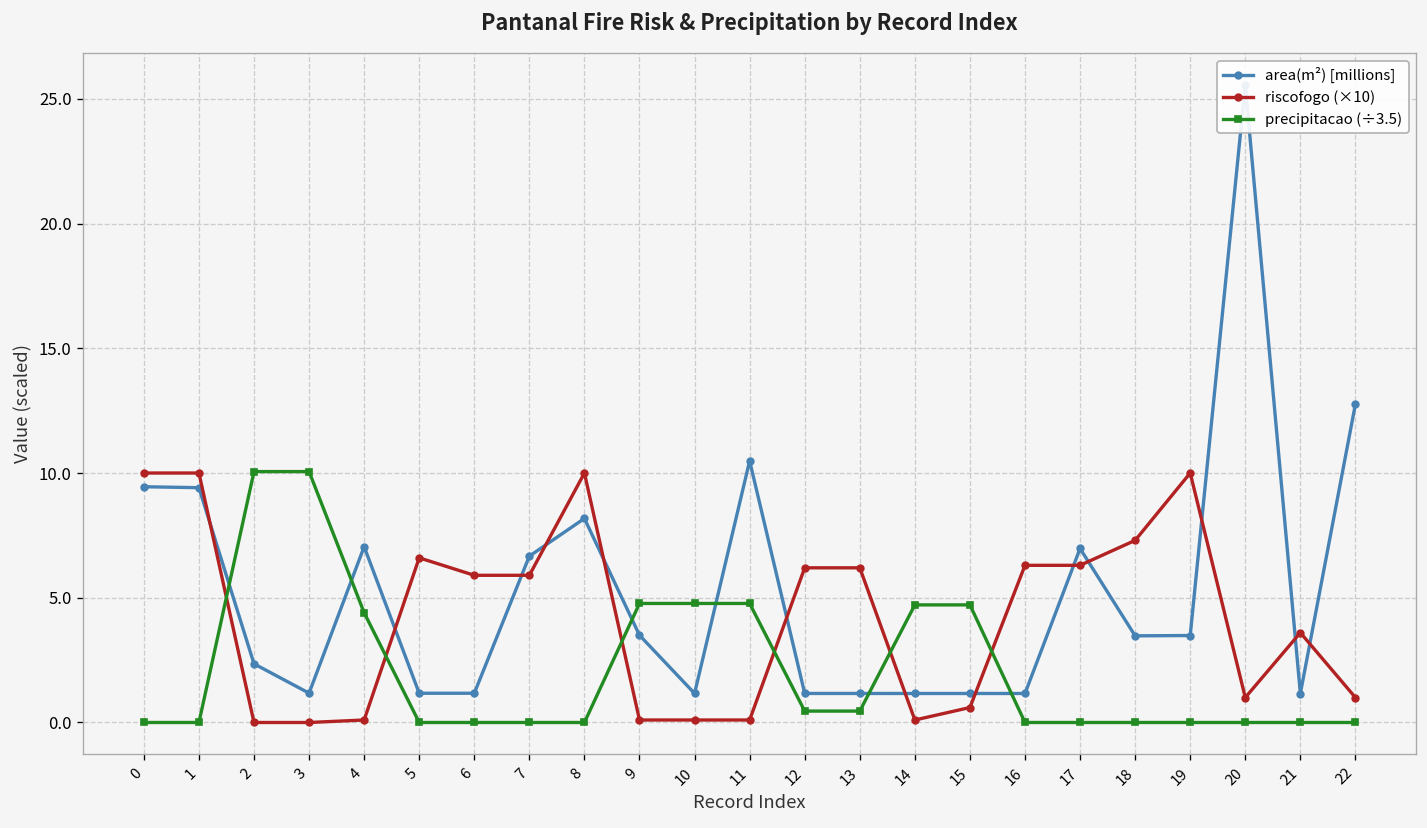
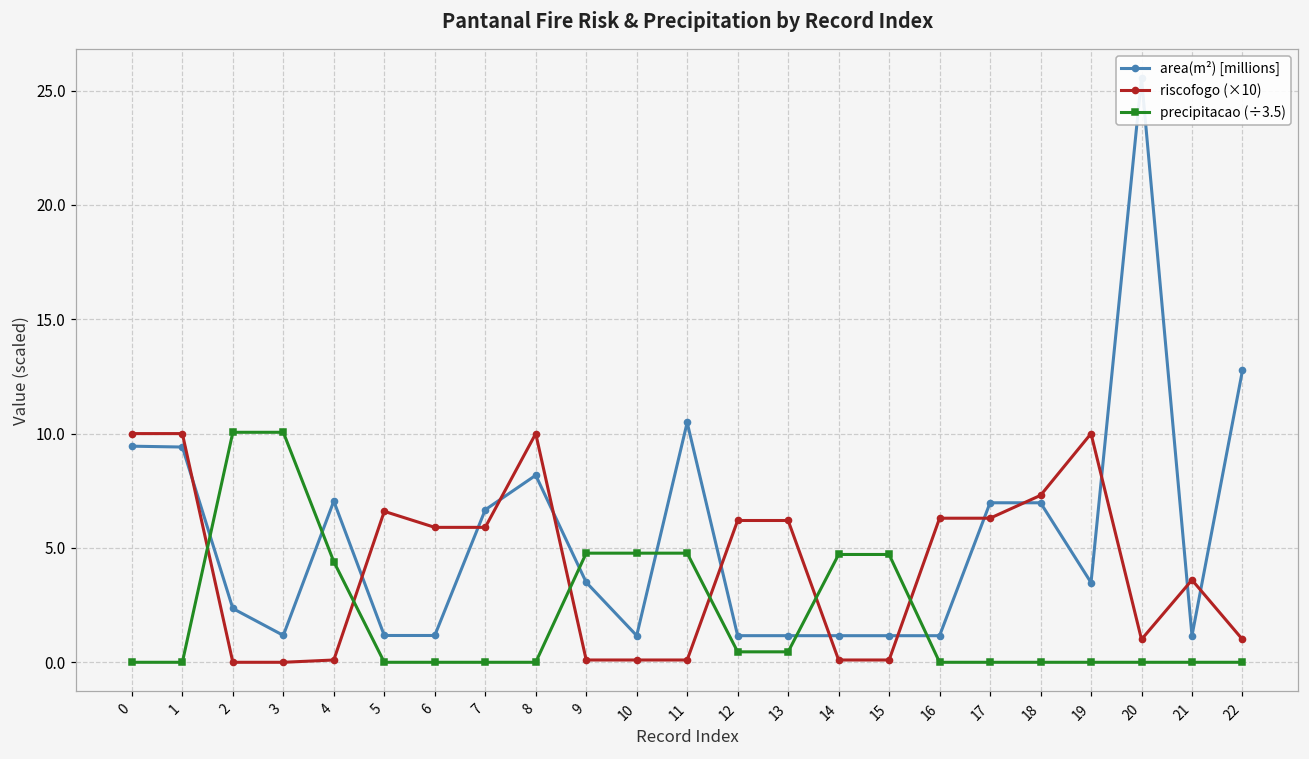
riscofogo (×10), 15: 0.6 -> 0.1
area(m²) [millions], 18: 3.5 -> 7.0
